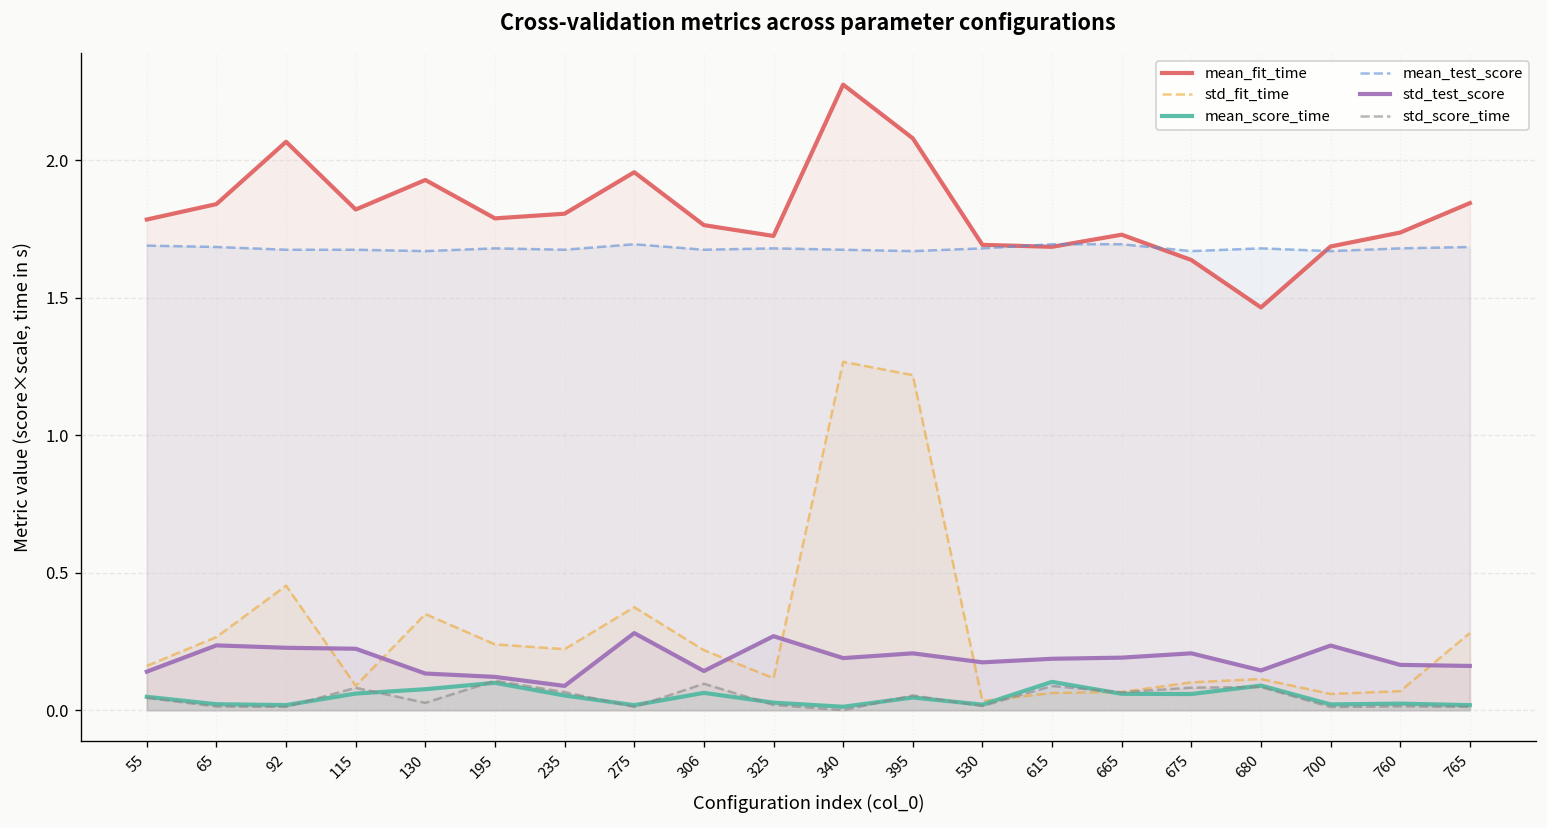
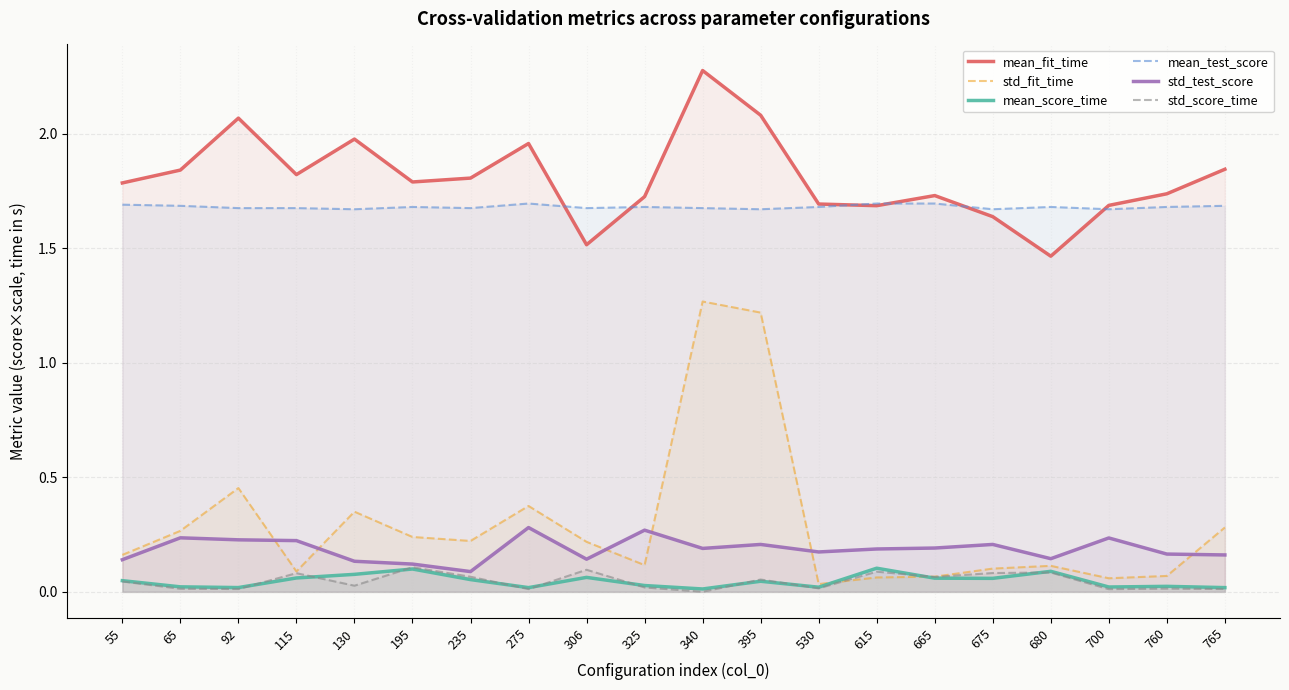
mean_fit_time, 130: 1.93 -> 1.98
mean_fit_time, 306: 1.76 -> 1.52
